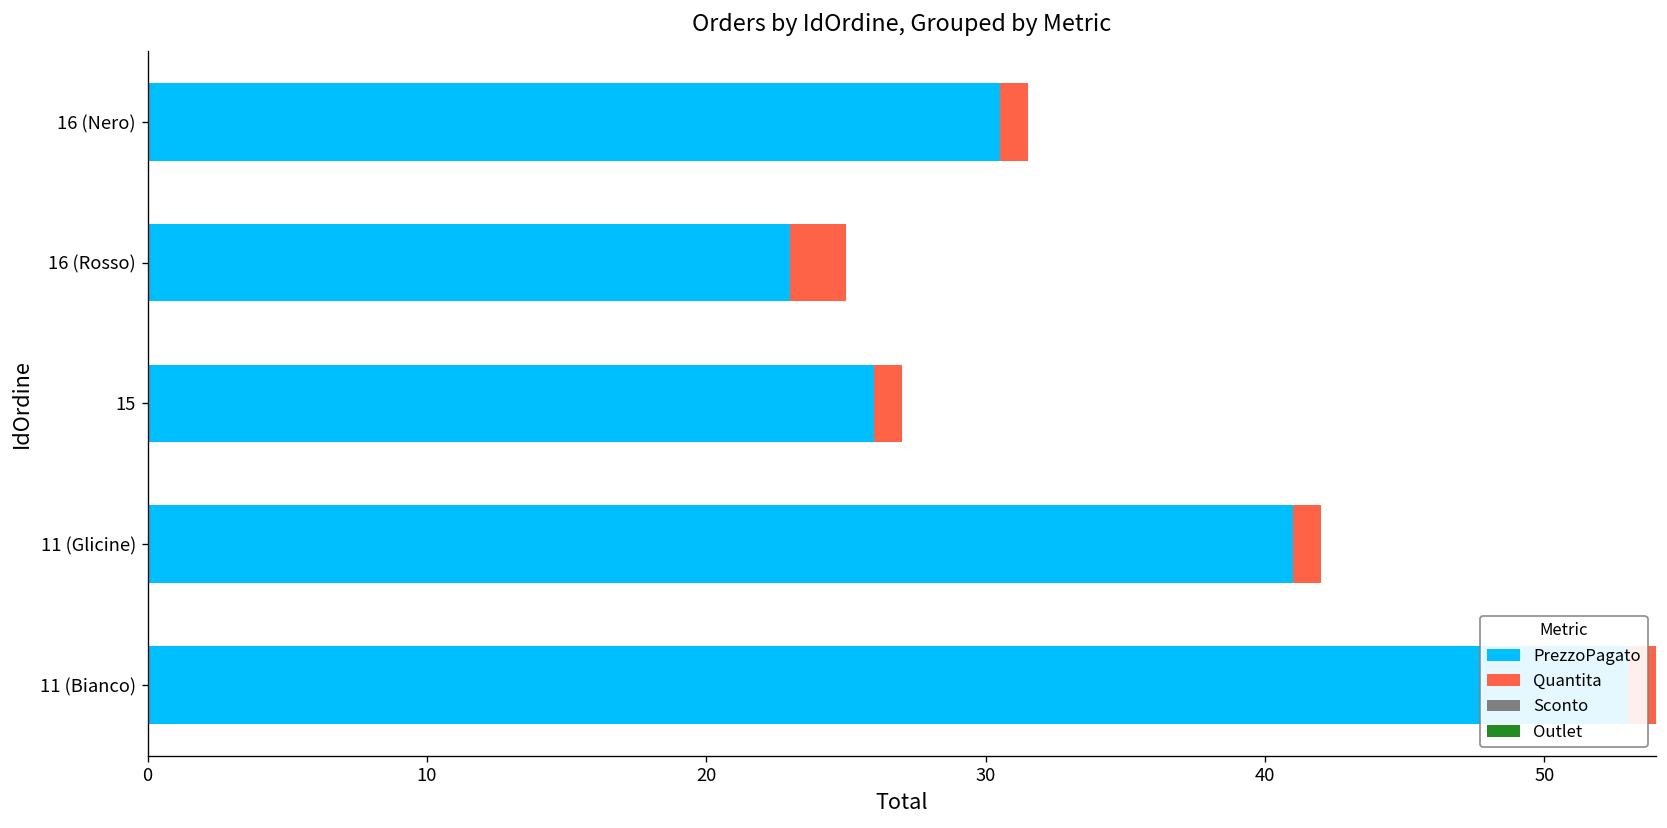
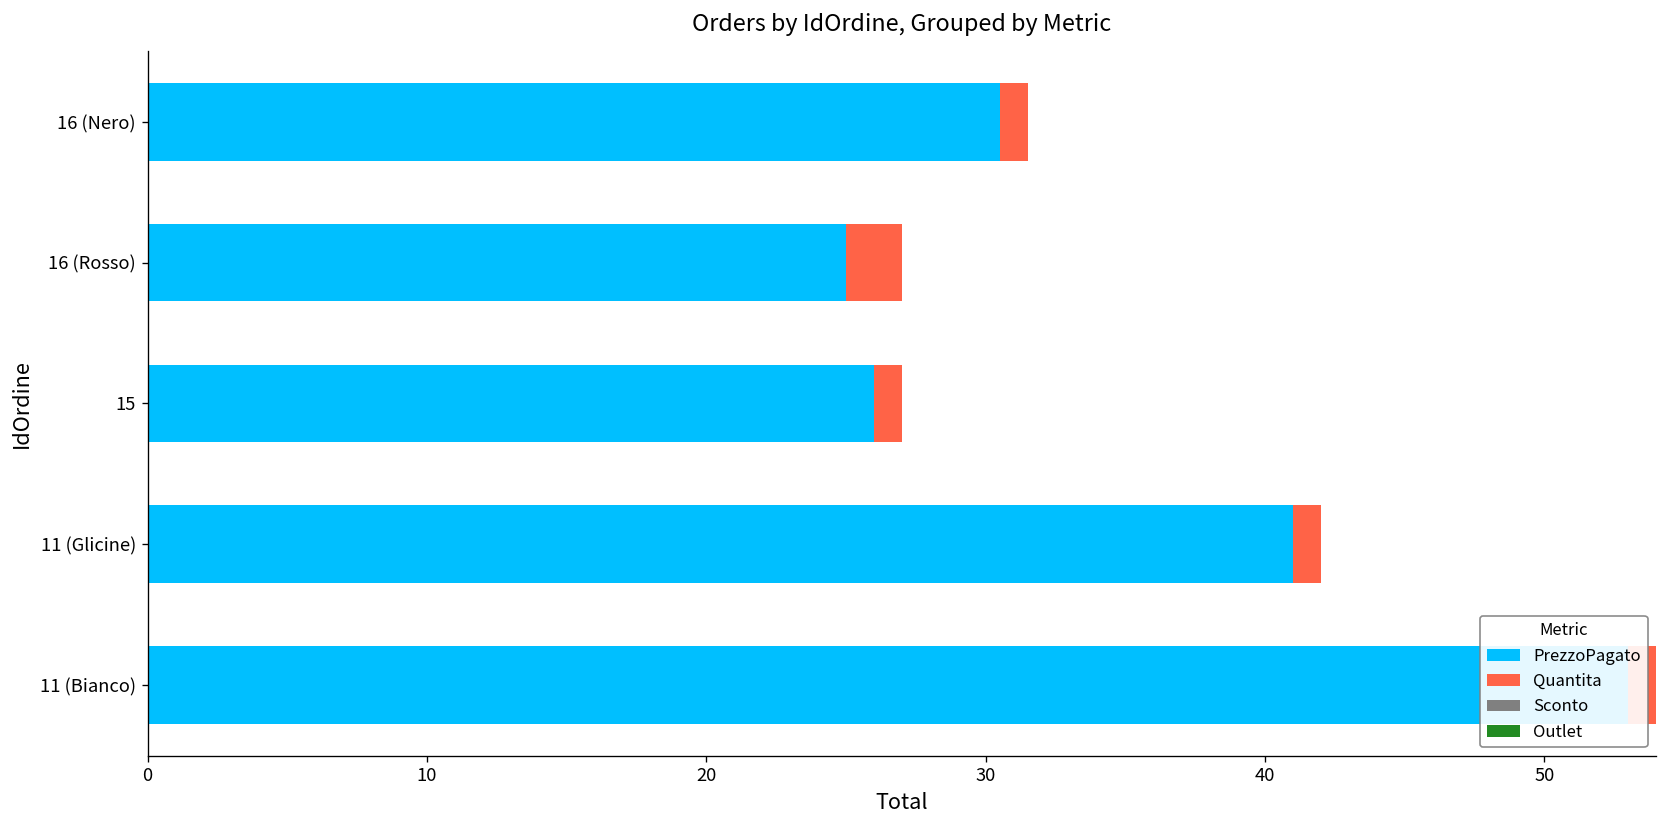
PrezzoPagato, 16 (Rosso): 23 -> 25
